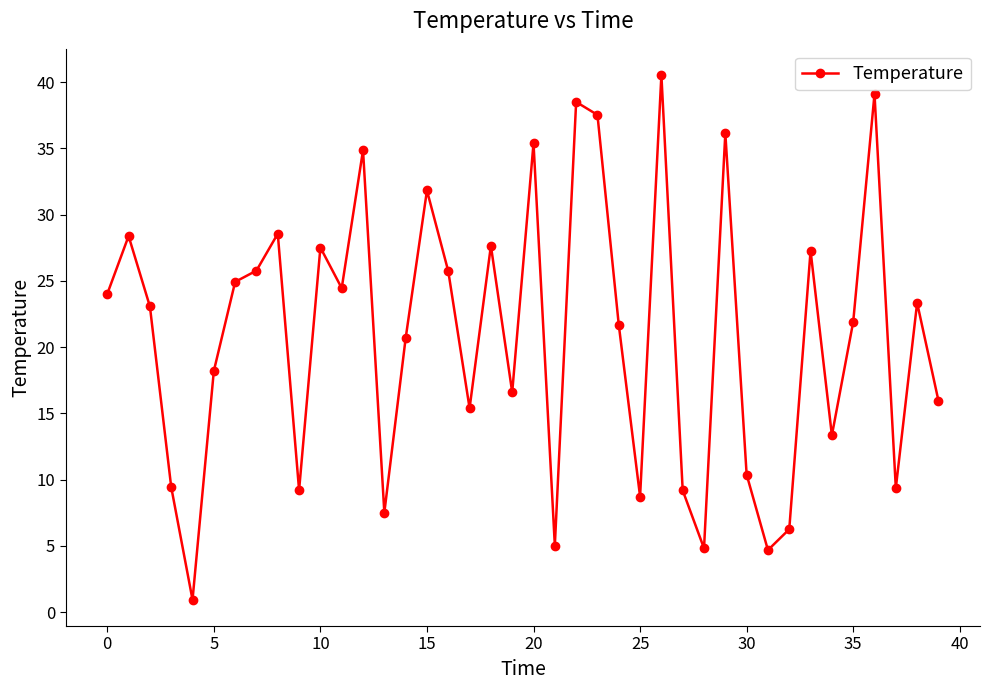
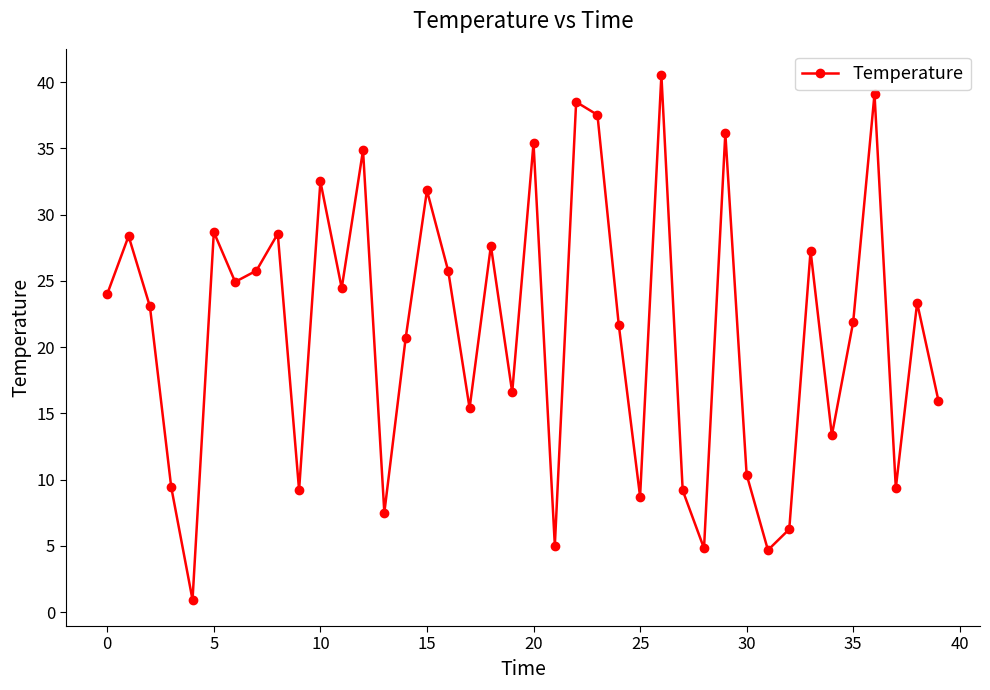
5: 18.2 -> 28.7
10: 27.5 -> 32.5
